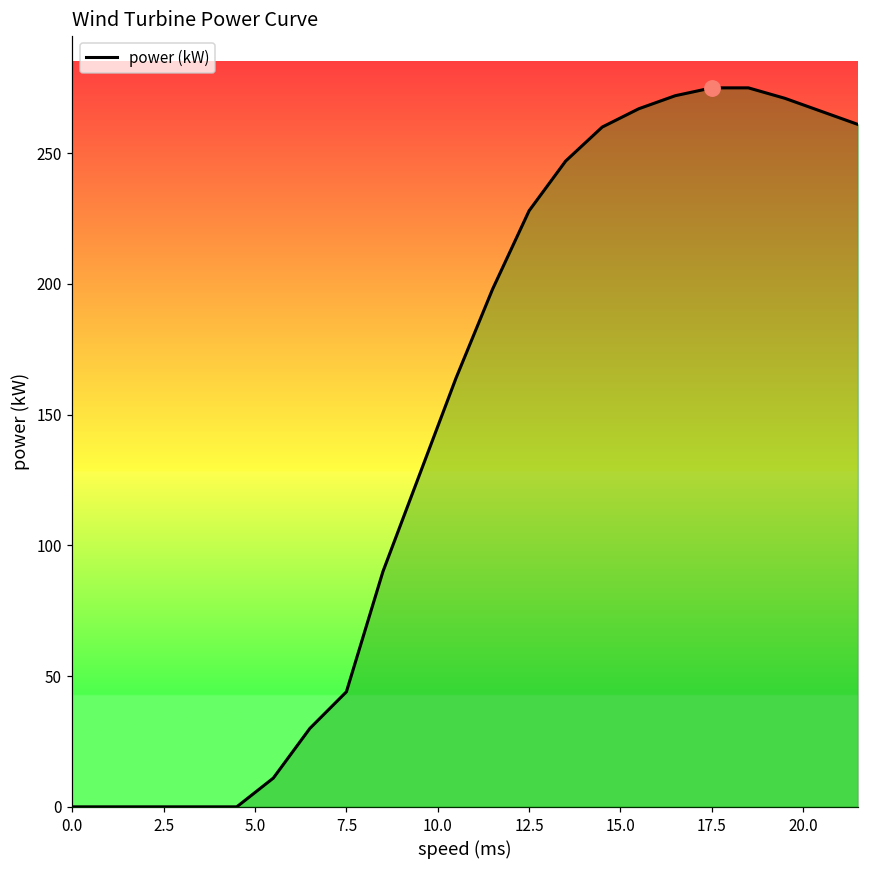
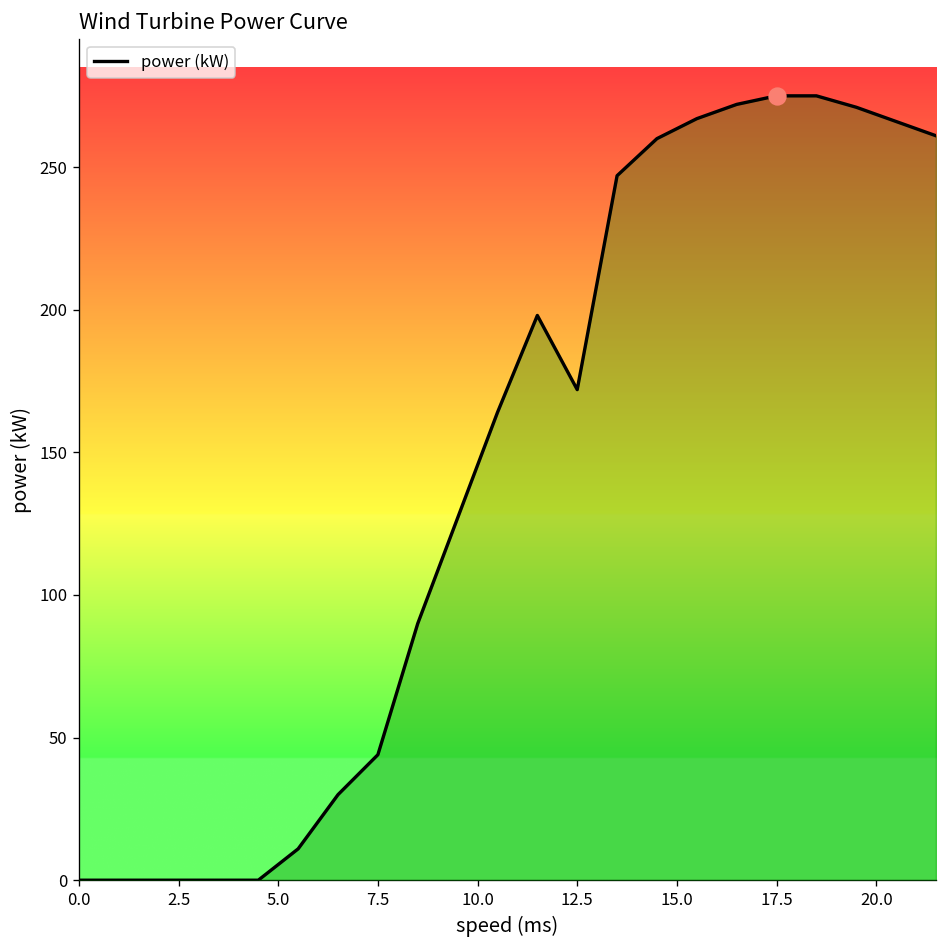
power (kW), 12.5: 228 -> 172
